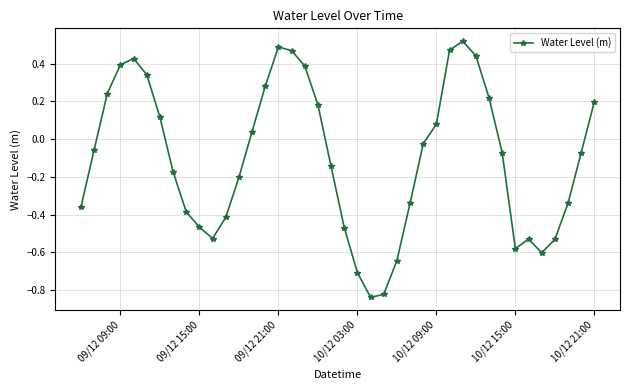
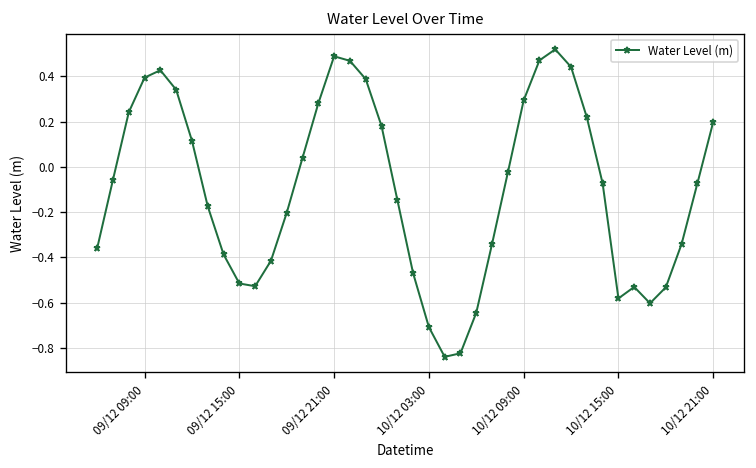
09/12 15:00: -0.47 -> -0.52
10/12 09:00: 0.08 -> 0.29
